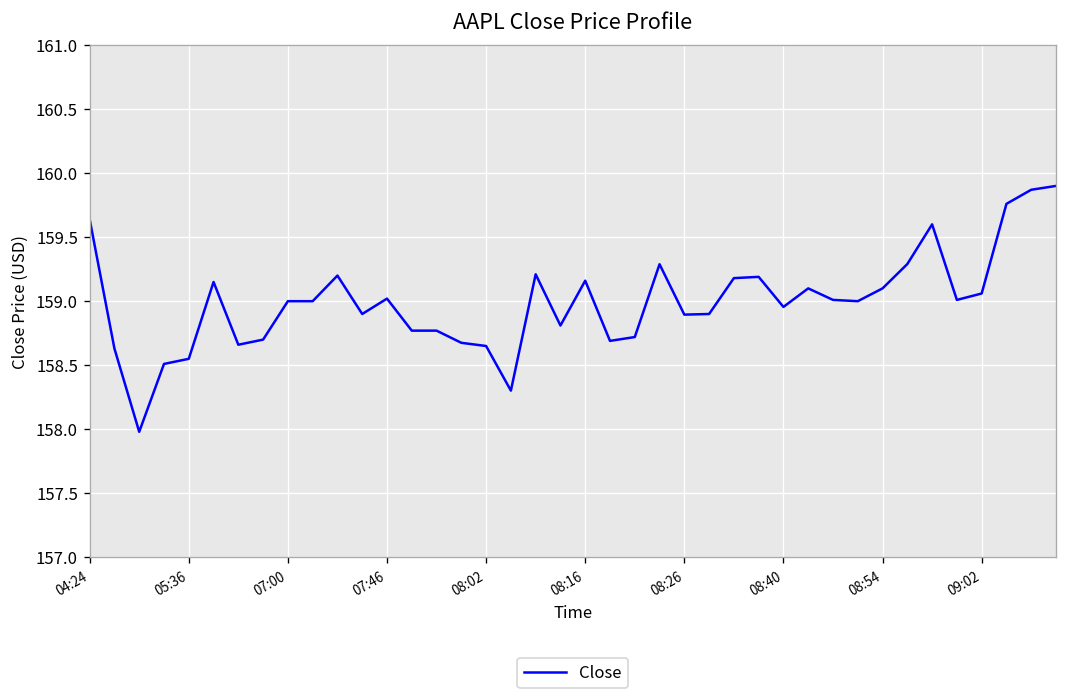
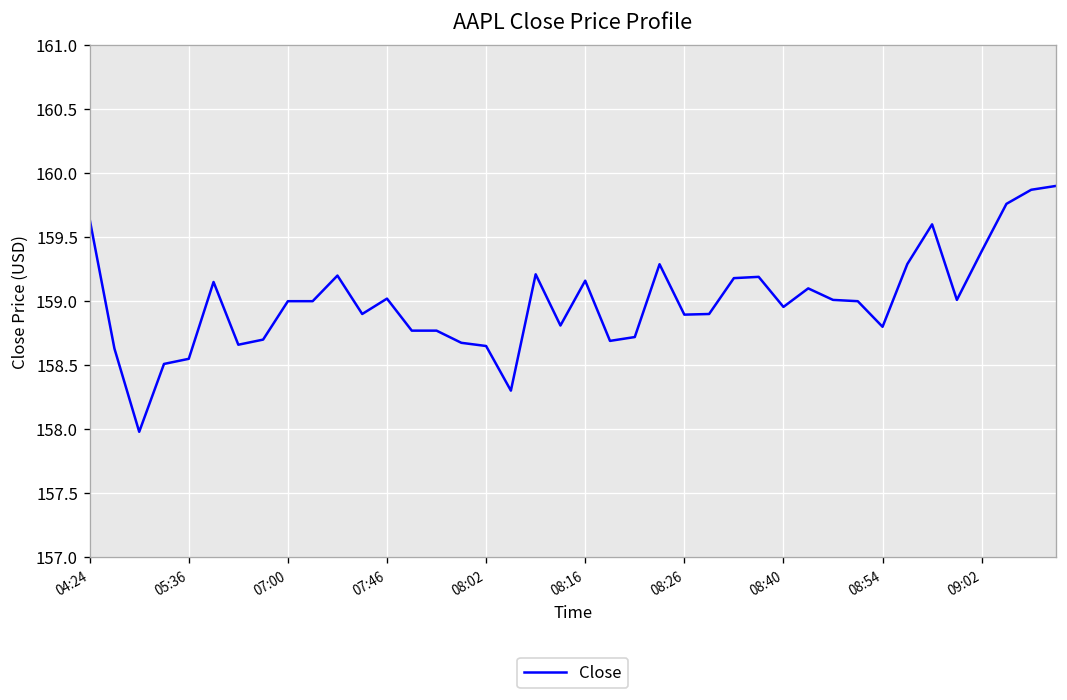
08:54: 159.1 -> 158.8
09:02: 159.06 -> 159.39
